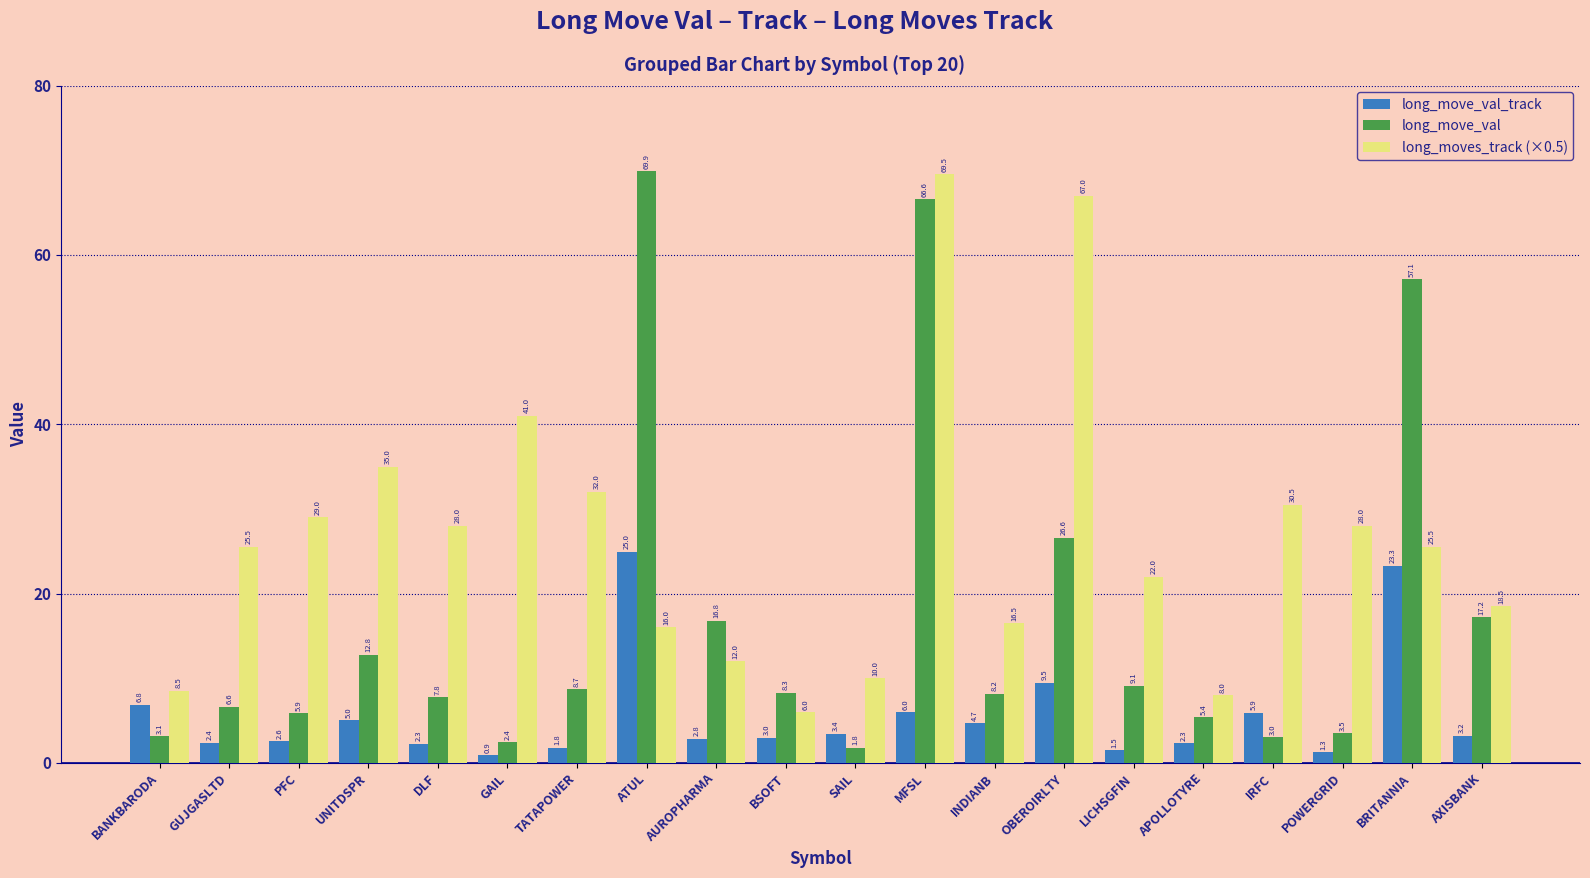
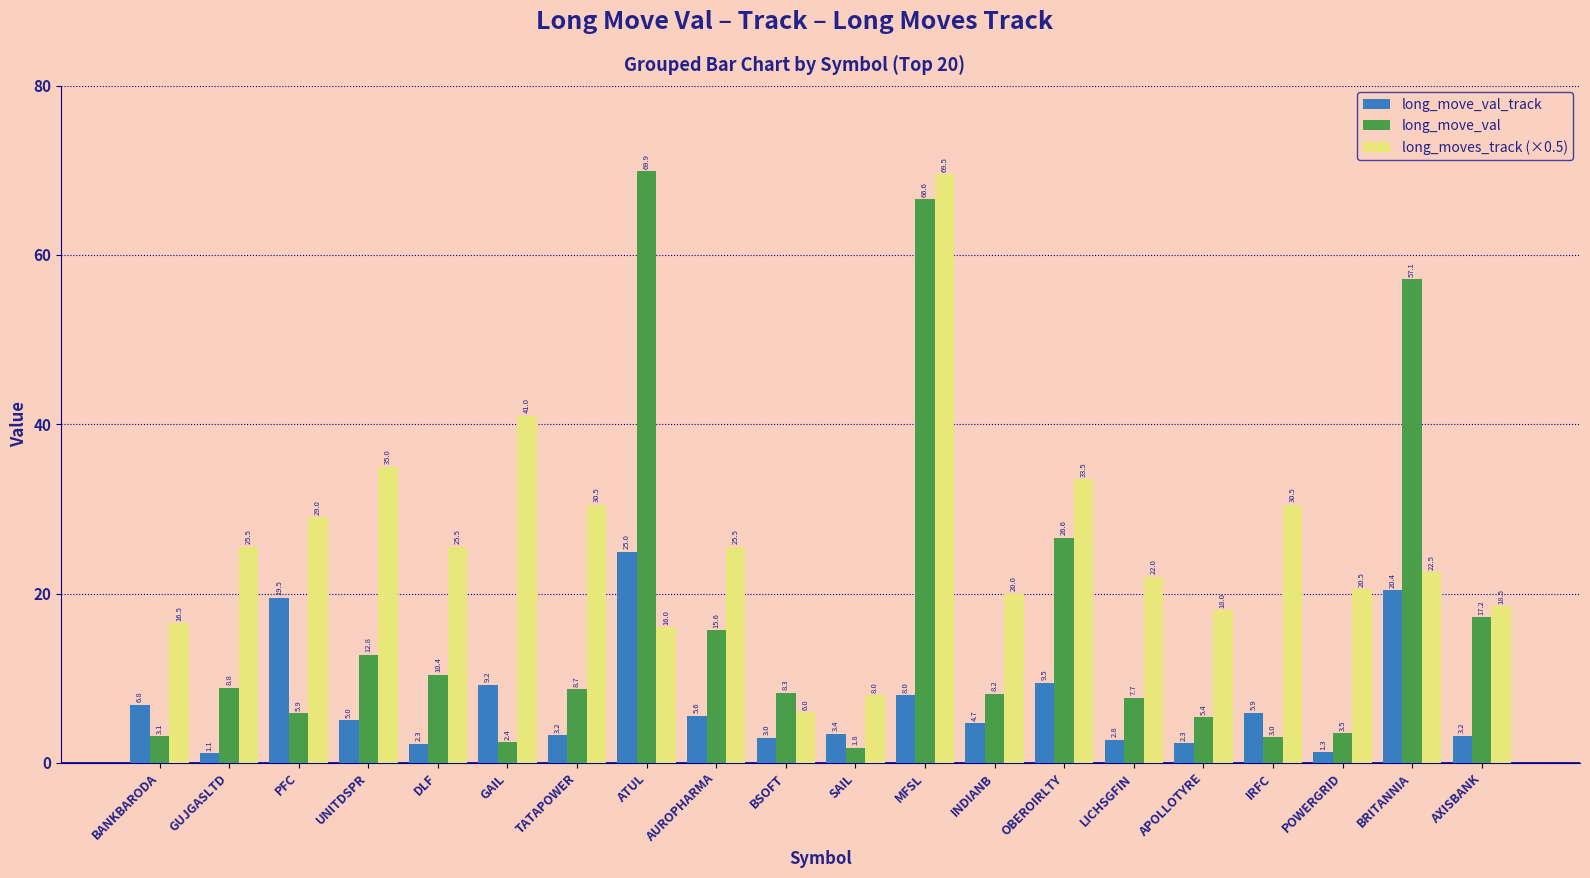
long_moves_track (×0.5), BANKBARODA: 8.5 -> 16.5
long_move_val_track, GUJGASLTD: 2.4 -> 1.1
long_move_val, GUJGASLTD: 6.6 -> 8.8
long_move_val_track, PFC: 2.6 -> 19.5
long_move_val, DLF: 7.8 -> 10.4
long_moves_track (×0.5), DLF: 28.0 -> 25.5
long_move_val_track, GAIL: 0.9 -> 9.2
long_move_val_track, TATAPOWER: 1.8 -> 3.2
long_moves_track (×0.5), TATAPOWER: 32.0 -> 30.5
long_move_val_track, AUROPHARMA: 2.8 -> 5.6
long_move_val, AUROPHARMA: 16.8 -> 15.6
long_moves_track (×0.5), AUROPHARMA: 12.0 -> 25.5
long_moves_track (×0.5), SAIL: 10.0 -> 8.0
long_move_val_track, MFSL: 6.0 -> 8.0
long_moves_track (×0.5), INDIANB: 16.5 -> 20.0
long_moves_track (×0.5), OBEROIRLTY: 67.0 -> 33.5
long_move_val_track, LICHSGFIN: 1.5 -> 2.8
long_move_val, LICHSGFIN: 9.1 -> 7.7
long_moves_track (×0.5), APOLLOTYRE: 8.0 -> 18.0
long_moves_track (×0.5), POWERGRID: 28.0 -> 20.5
long_move_val_track, BRITANNIA: 23.3 -> 20.4
long_moves_track (×0.5), BRITANNIA: 25.5 -> 22.5
